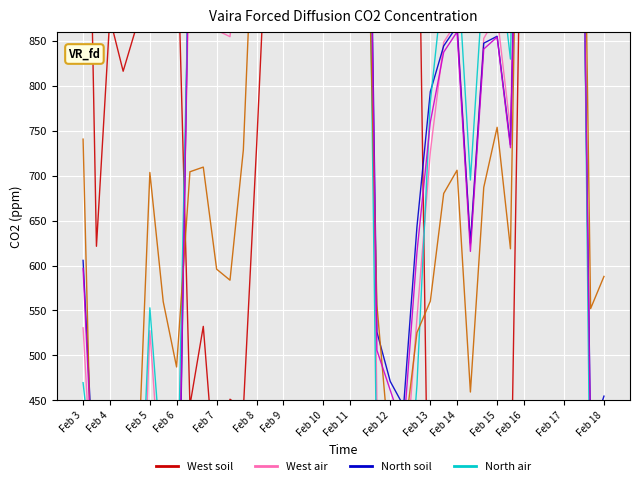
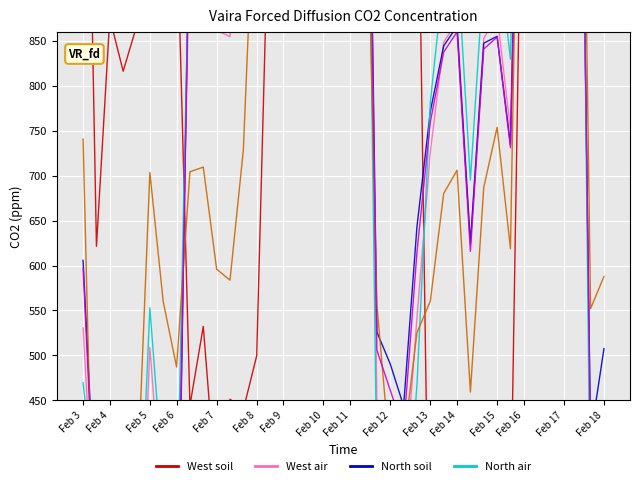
West air, Feb 5: 530 -> 510
West soil, Feb 8: 740 -> 500
North soil, Feb 12: 470 -> 490
North soil, Feb 13: 790 -> 770
North soil, Feb 18: 450 -> 510
